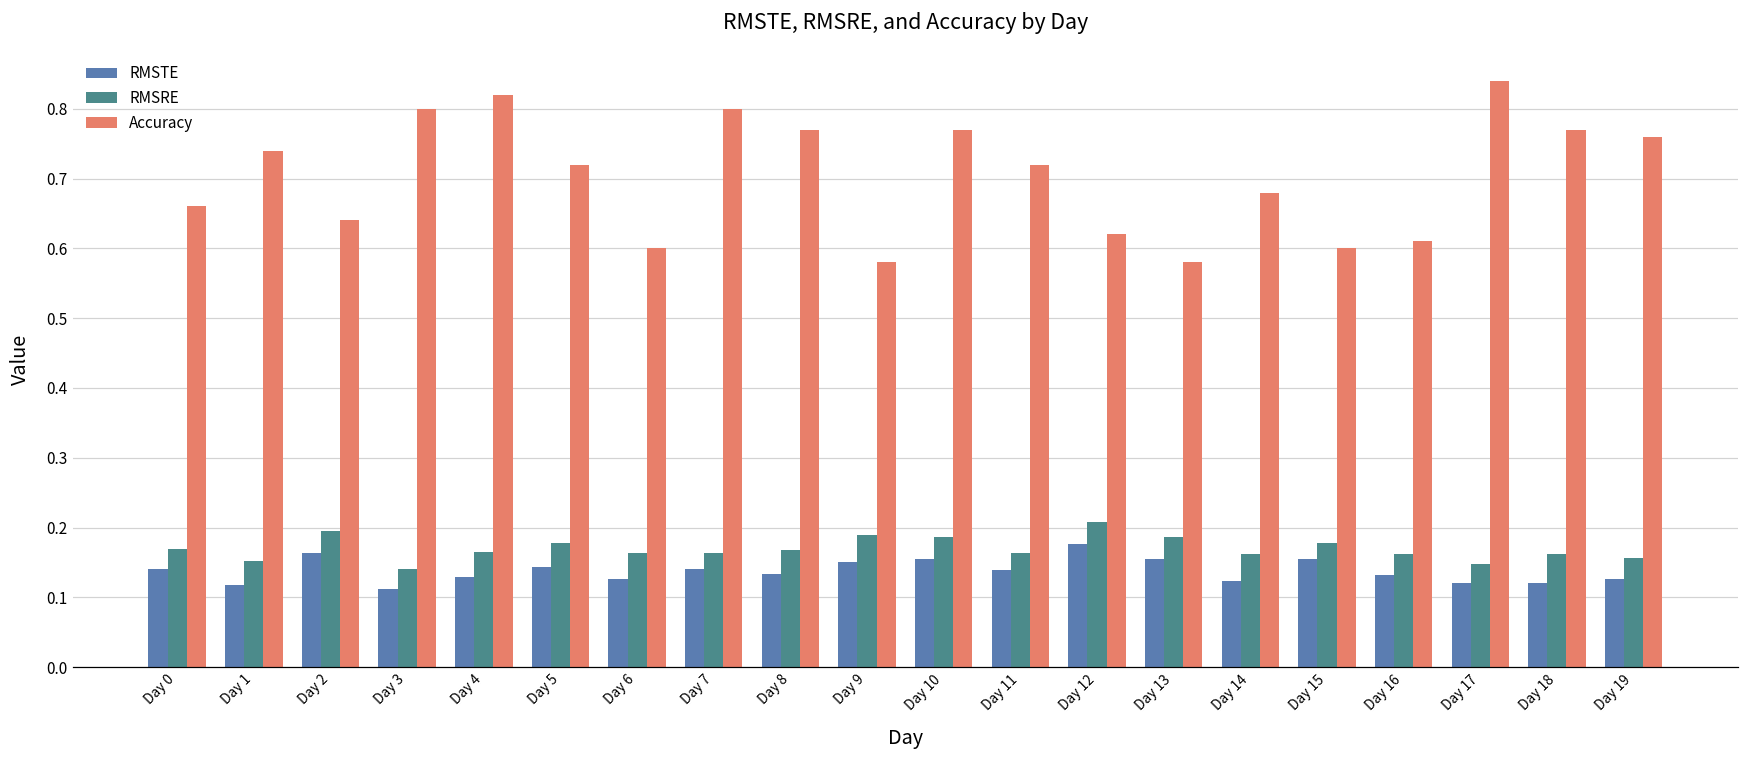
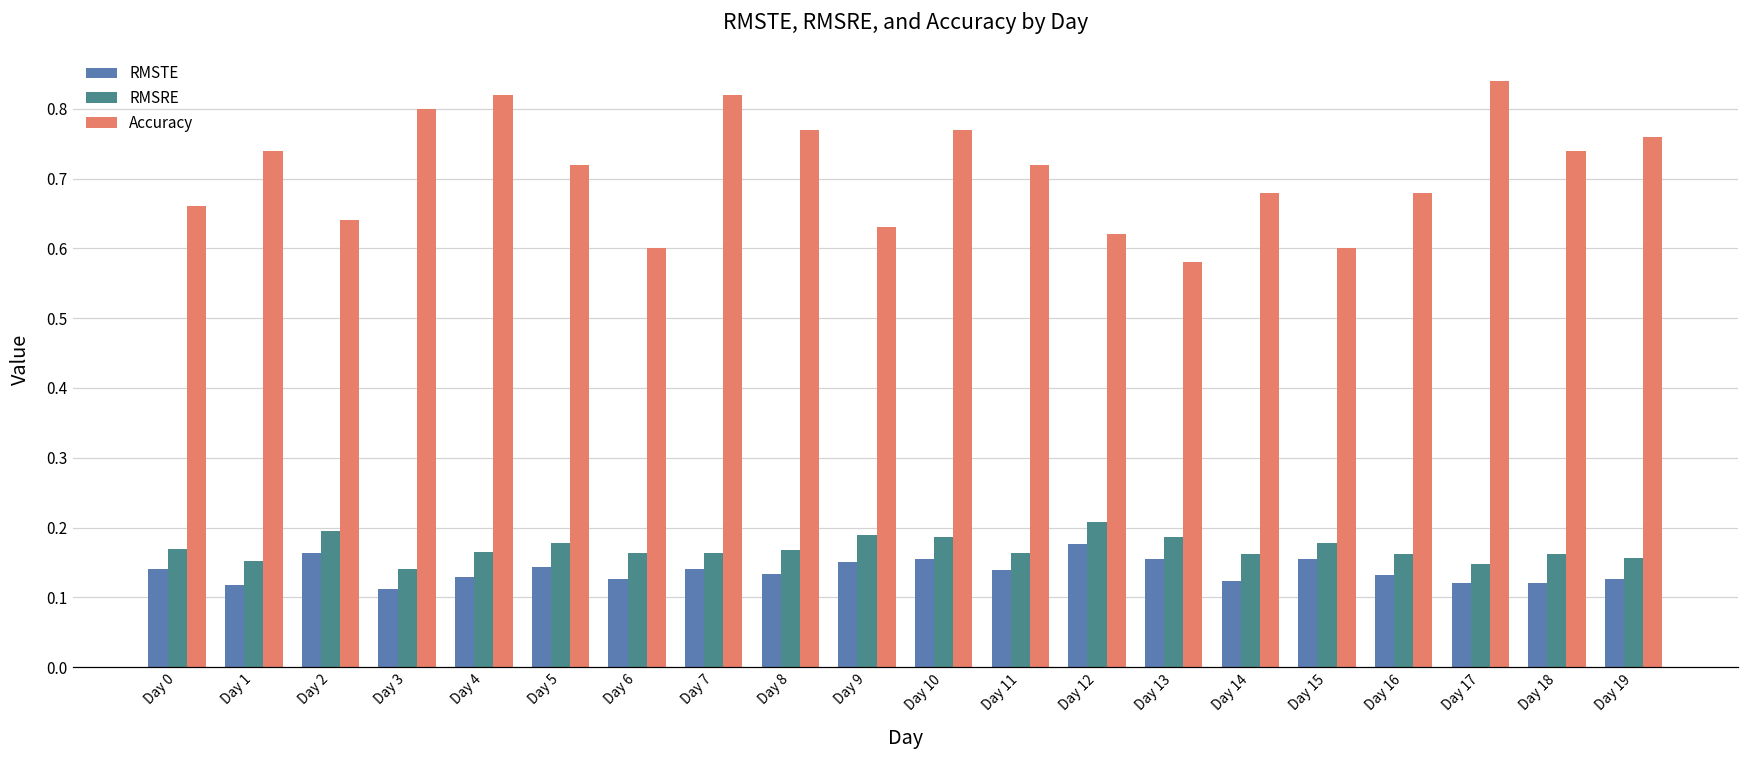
Accuracy, Day 7: 0.80 -> 0.82
Accuracy, Day 9: 0.58 -> 0.63
Accuracy, Day 16: 0.61 -> 0.68
Accuracy, Day 18: 0.77 -> 0.74
